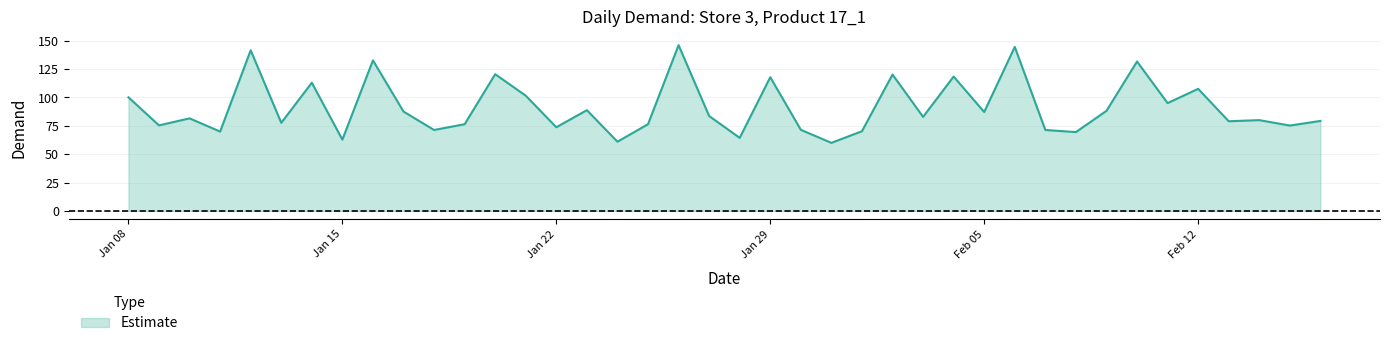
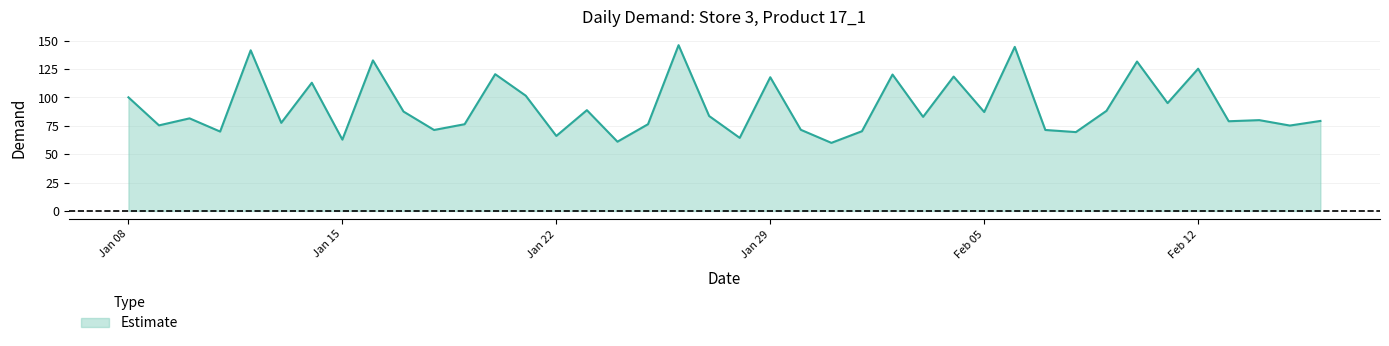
Jan 22: 74 -> 66
Feb 12: 108 -> 125
